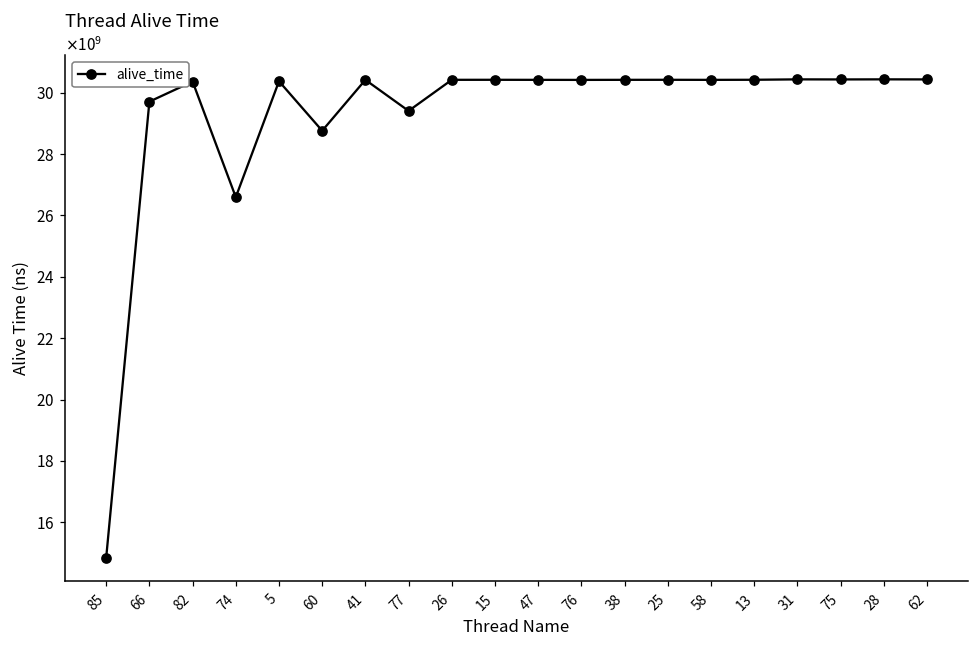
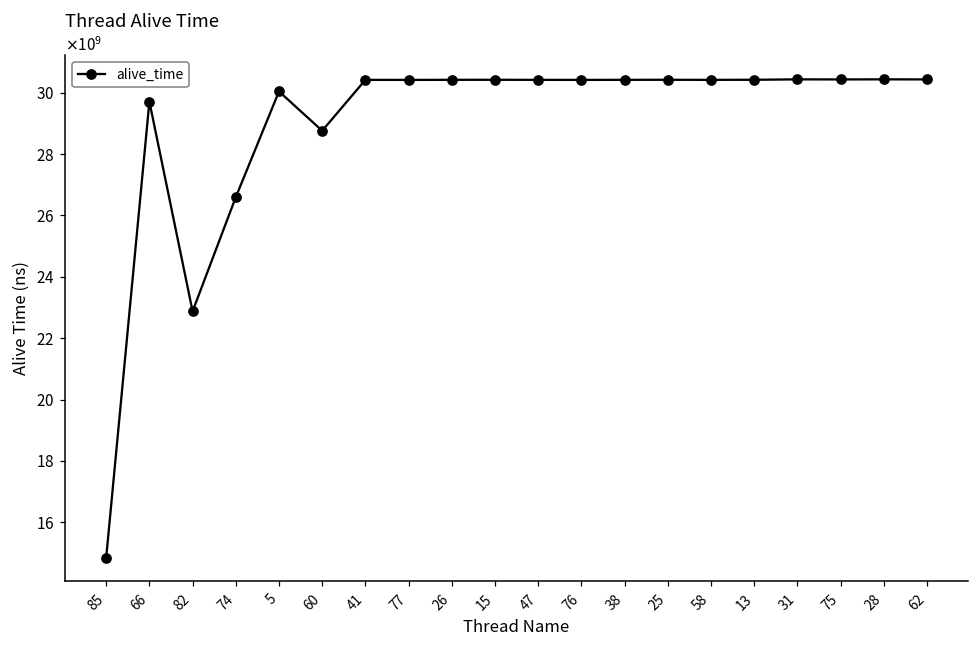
82: 30400000000 -> 22900000000
5: 30400000000 -> 30000000000
77: 29400000000 -> 30400000000
